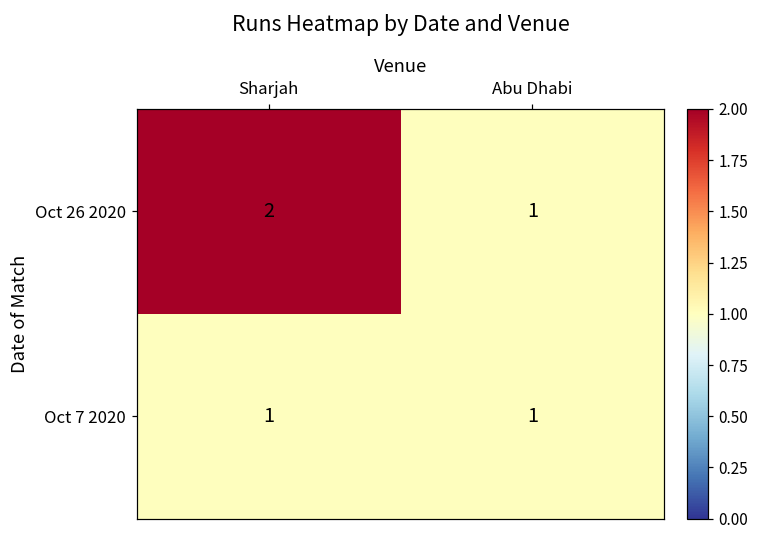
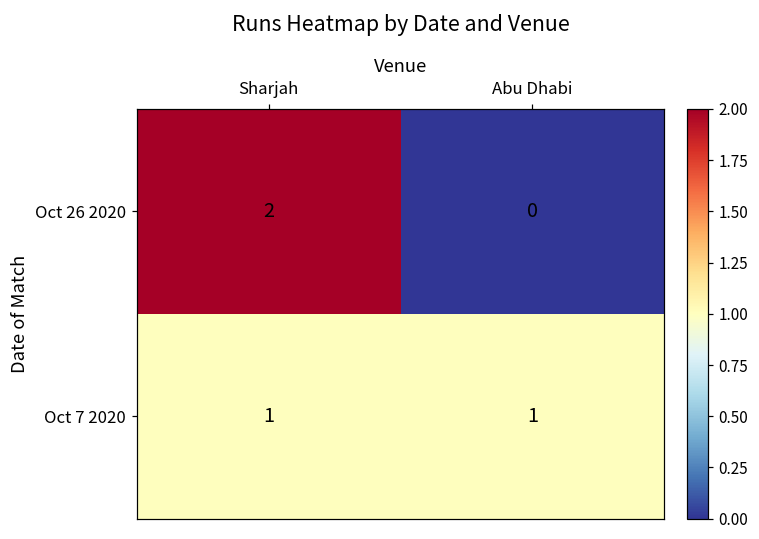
Oct 26 2020, Abu Dhabi: 1 -> 0
